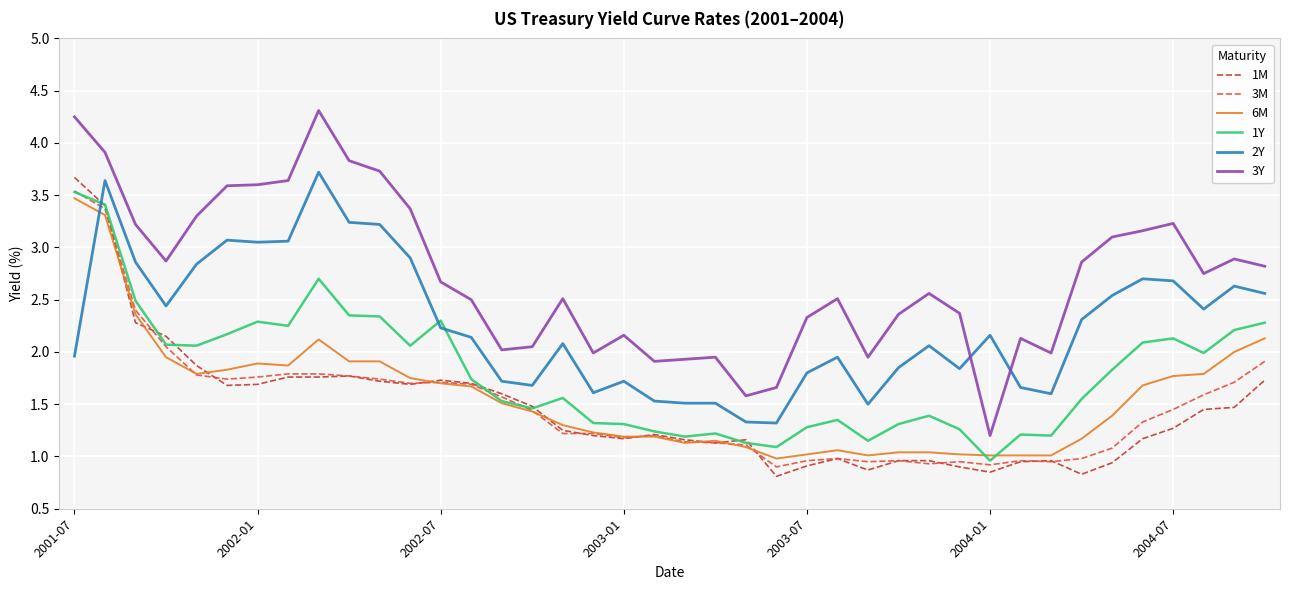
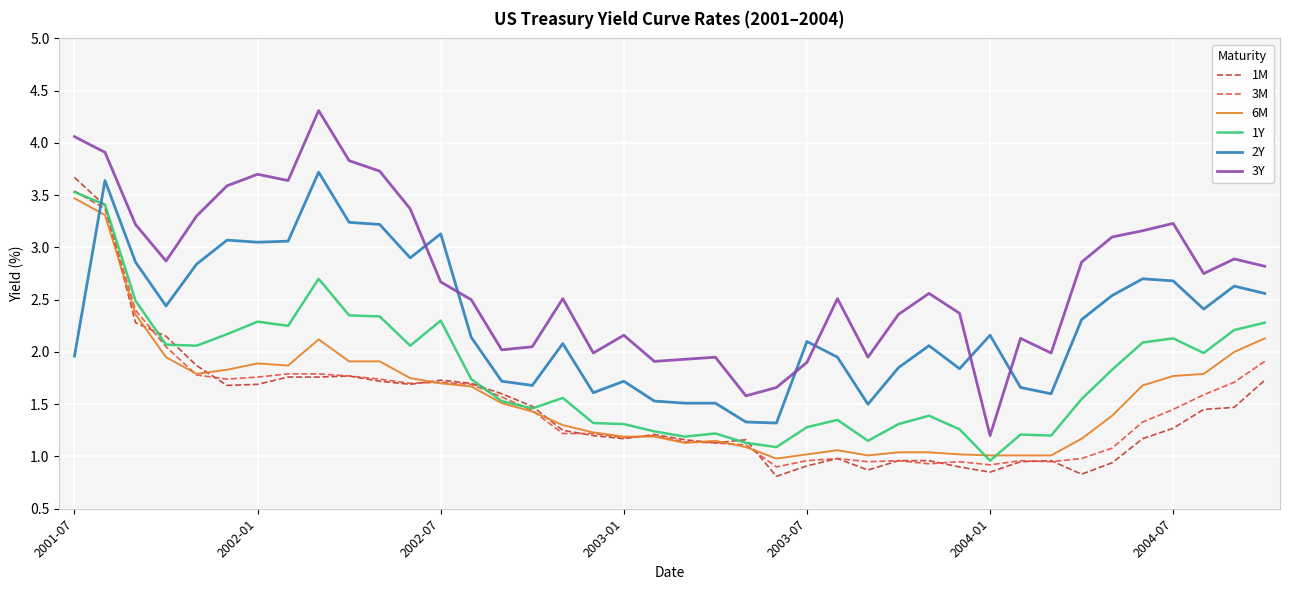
3Y, 2001-07: 4.25 -> 4.06
3Y, 2002-01: 3.6 -> 3.7
2Y, 2002-07: 2.23 -> 3.13
2Y, 2003-07: 1.8 -> 2.1
3Y, 2003-07: 2.33 -> 1.90
